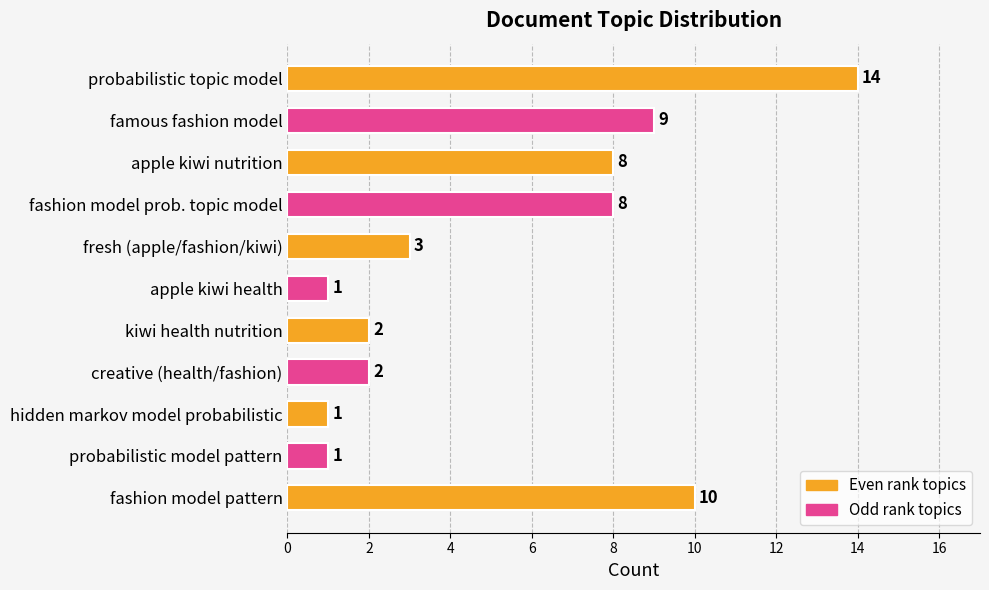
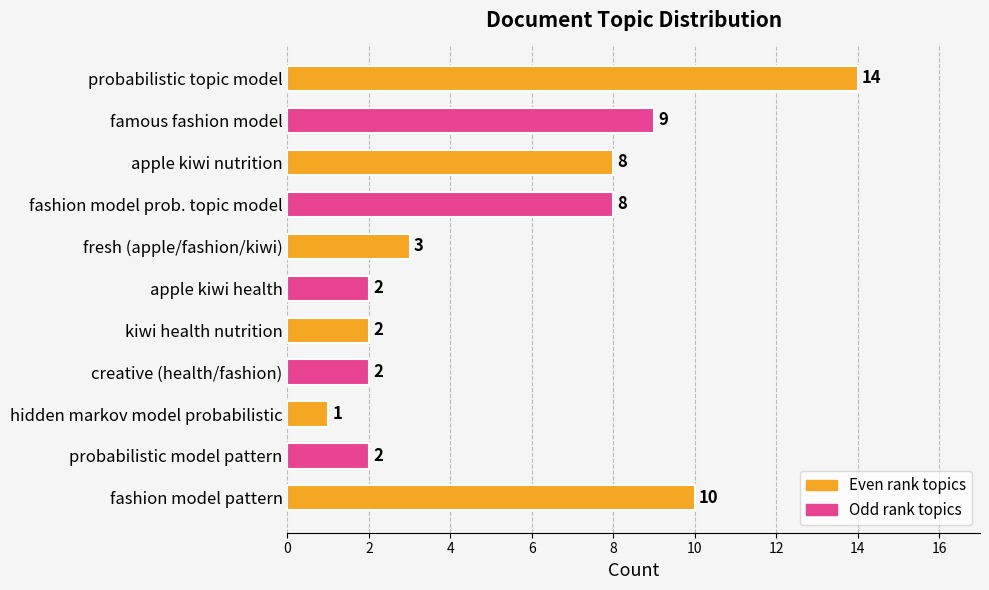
apple kiwi health: 1 -> 2
probabilistic model pattern: 1 -> 2
